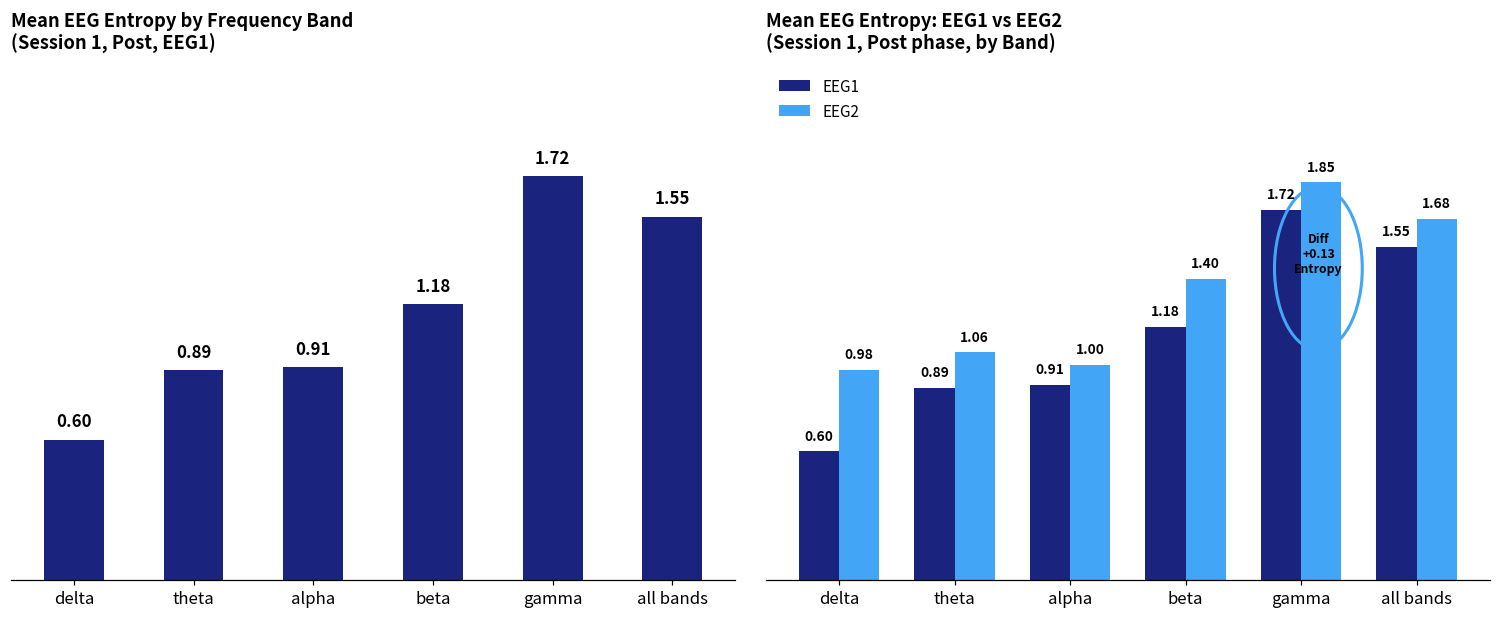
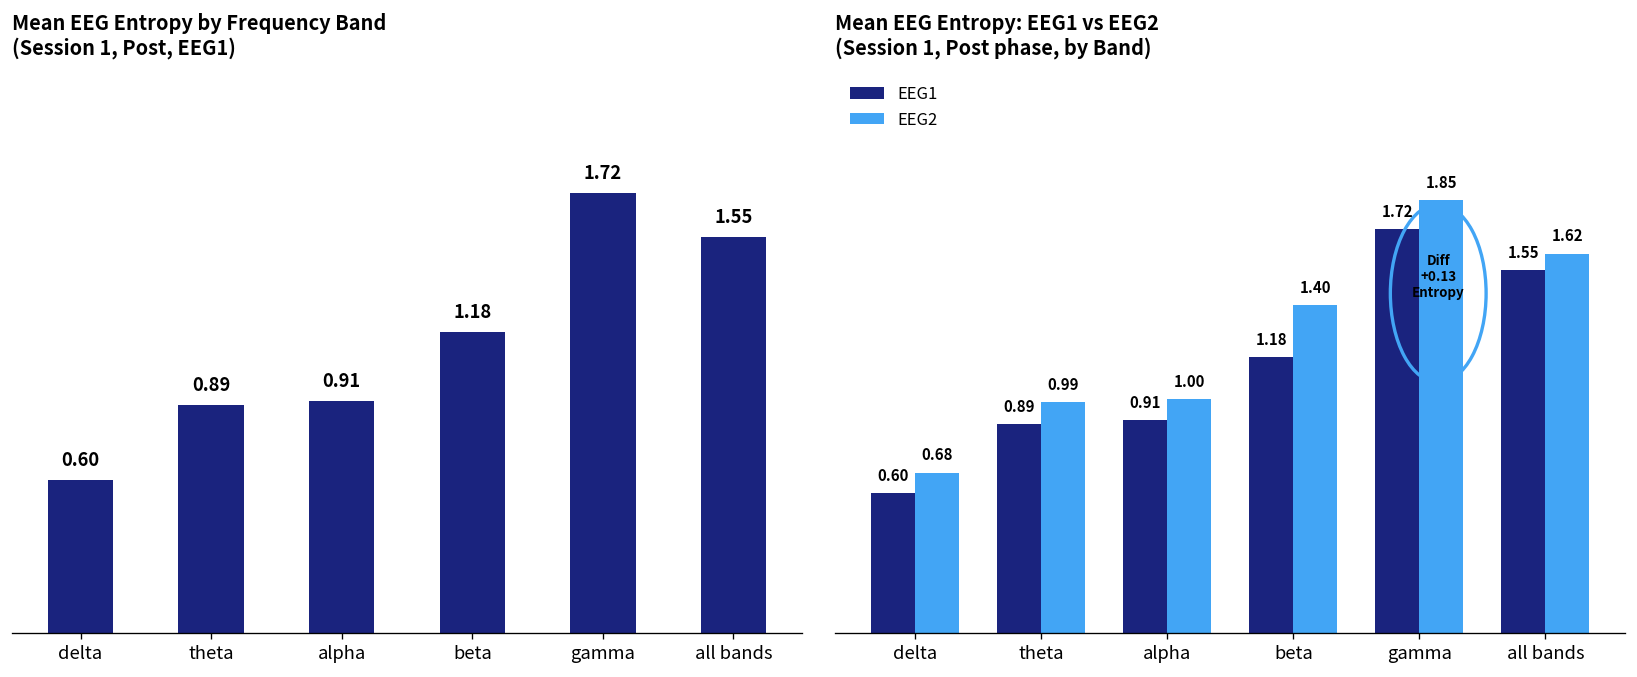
Mean EEG Entropy: EEG1 vs EEG2 (Session 1, Post phase, by Band), EEG2, delta: 0.98 -> 0.68
Mean EEG Entropy: EEG1 vs EEG2 (Session 1, Post phase, by Band), EEG2, theta: 1.06 -> 0.99
Mean EEG Entropy: EEG1 vs EEG2 (Session 1, Post phase, by Band), EEG2, all bands: 1.68 -> 1.62
